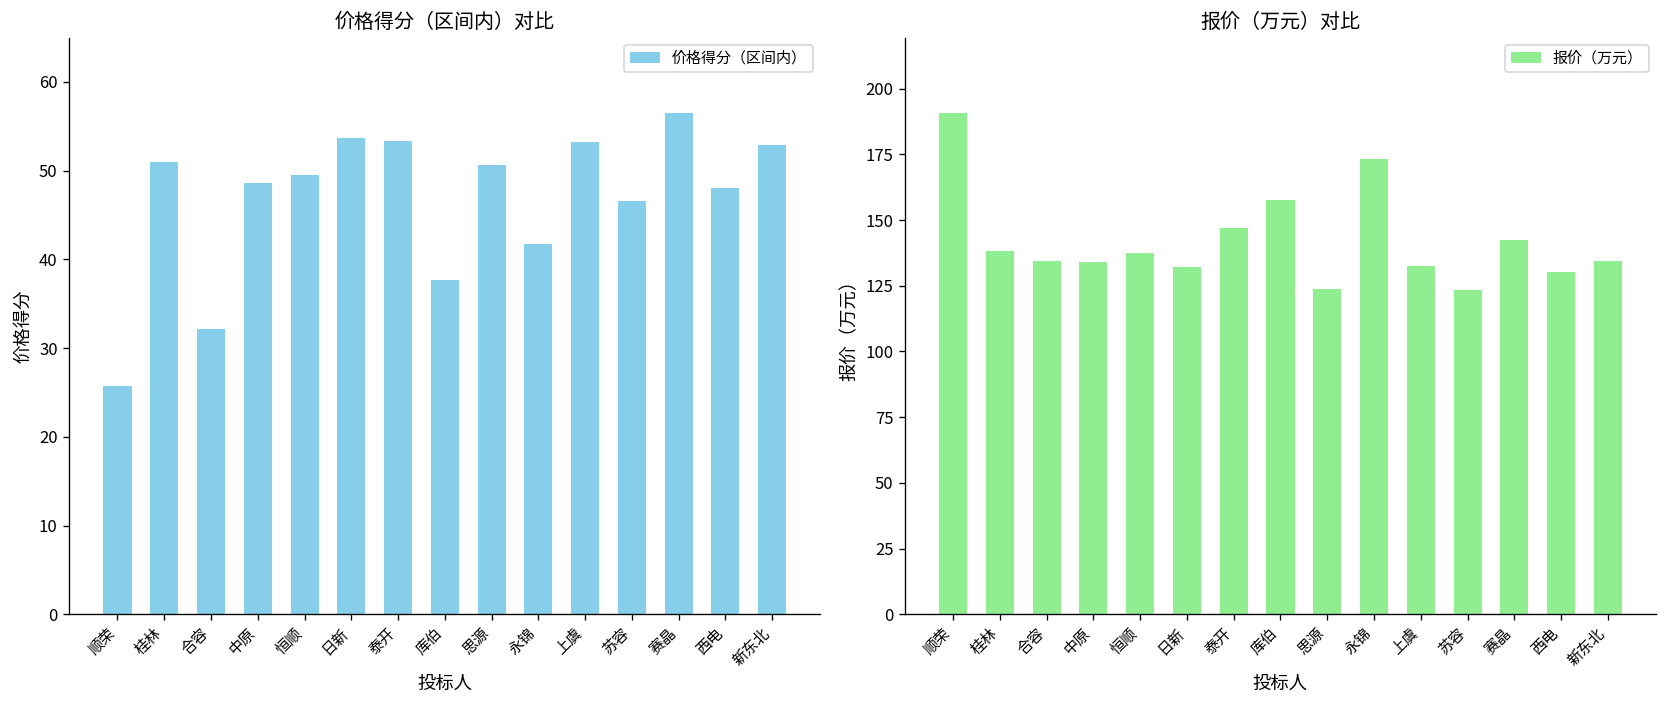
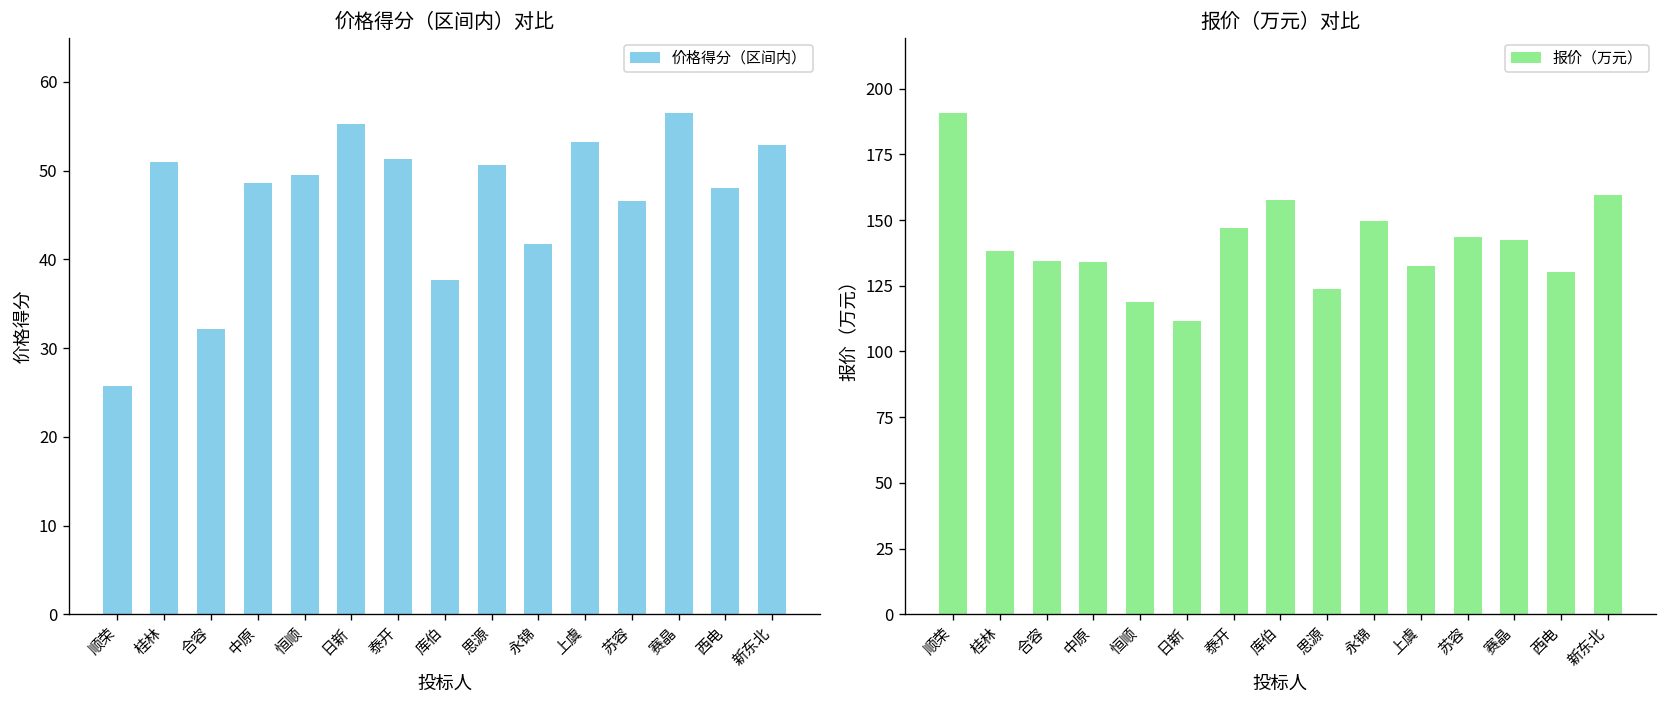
价格得分（区间内）对比, 日新: 54 -> 55
价格得分（区间内）对比, 泰开: 53 -> 51
报价（万元）对比, 恒顺: 137 -> 119
报价（万元）对比, 日新: 132 -> 112
报价（万元）对比, 永锦: 173 -> 150
报价（万元）对比, 苏容: 123 -> 144
报价（万元）对比, 新东北: 134 -> 159
